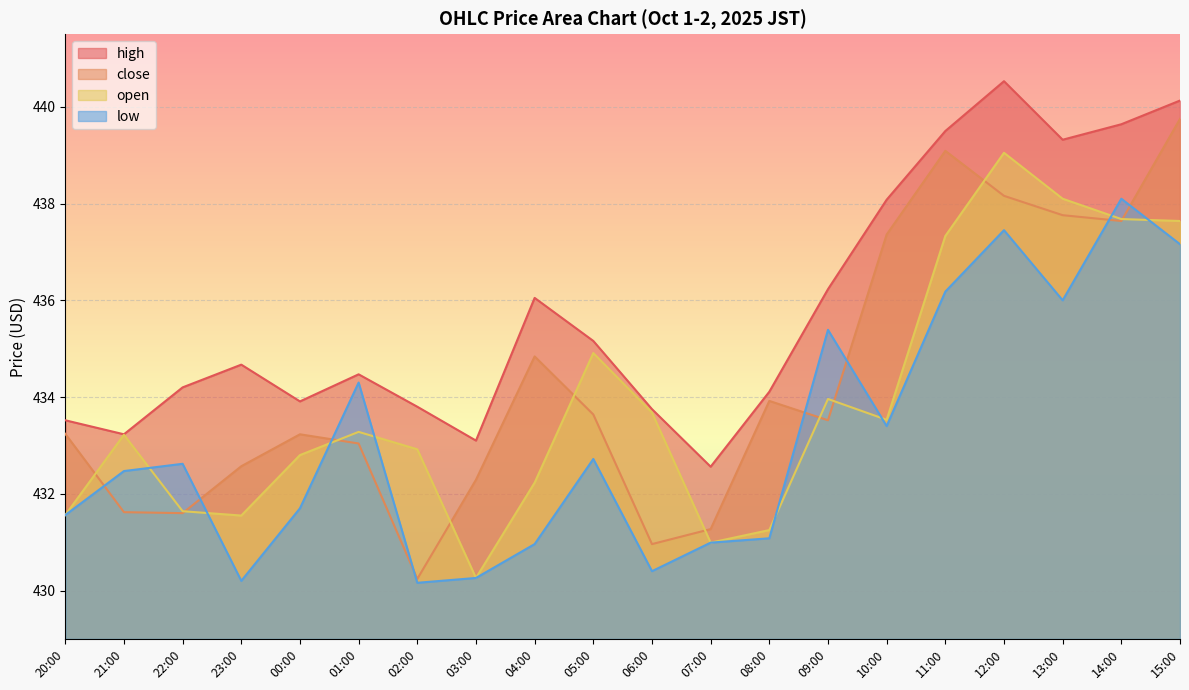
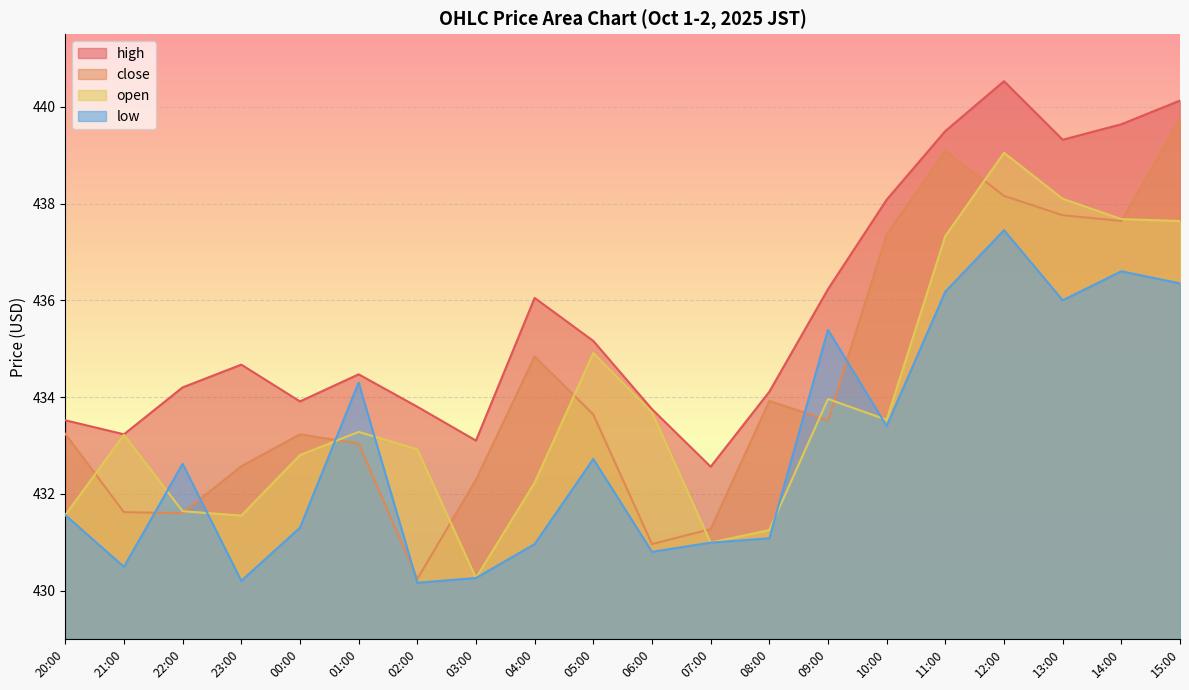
low, 21:00: 432.5 -> 430.5
low, 00:00: 431.7 -> 431.3
low, 06:00: 430.4 -> 430.8
low, 14:00: 438.1 -> 436.6
low, 15:00: 437.2 -> 436.4
